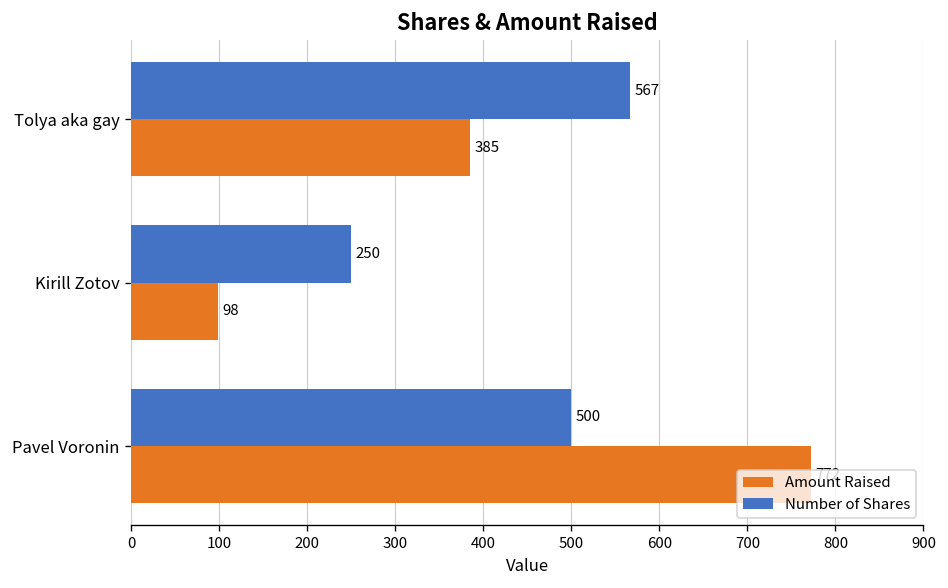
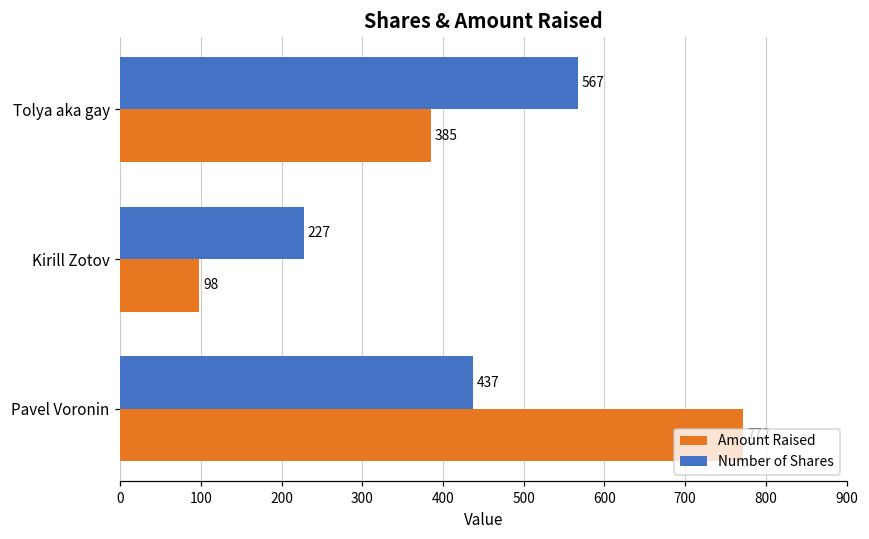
Number of Shares, Kirill Zotov: 250 -> 227
Number of Shares, Pavel Voronin: 500 -> 437
